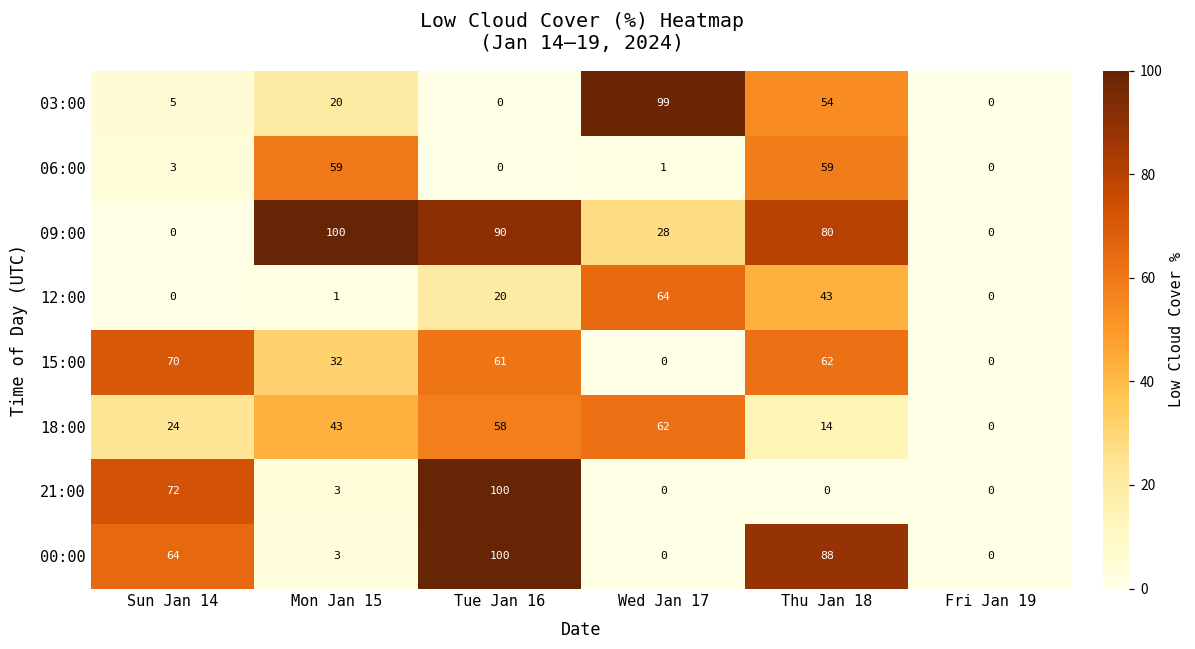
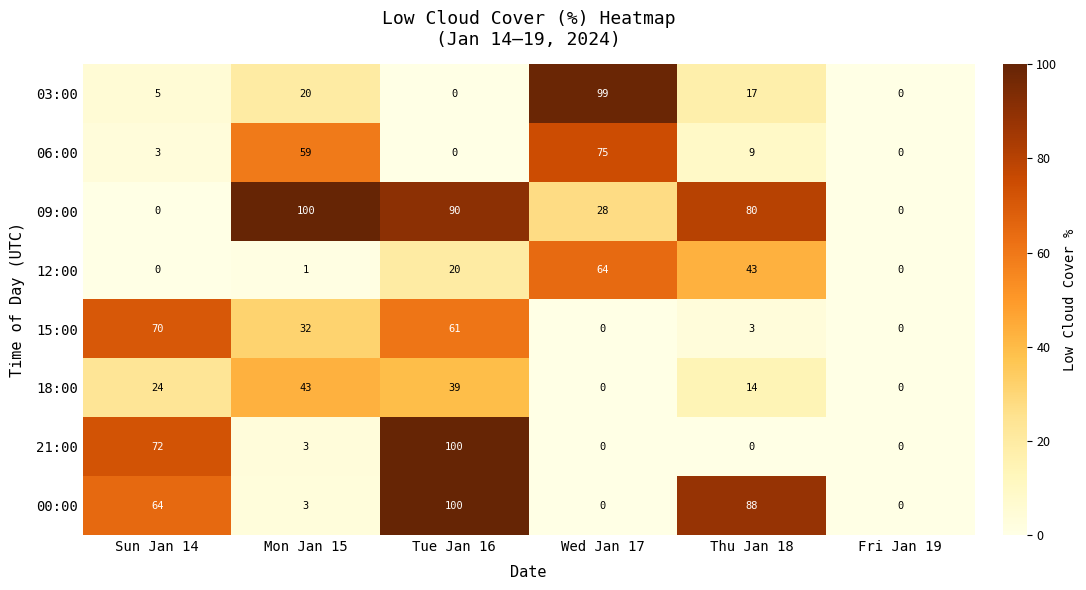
03:00, Thu Jan 18: 54 -> 17
06:00, Wed Jan 17: 1 -> 75
06:00, Thu Jan 18: 59 -> 9
15:00, Thu Jan 18: 62 -> 3
18:00, Tue Jan 16: 58 -> 39
18:00, Wed Jan 17: 62 -> 0
